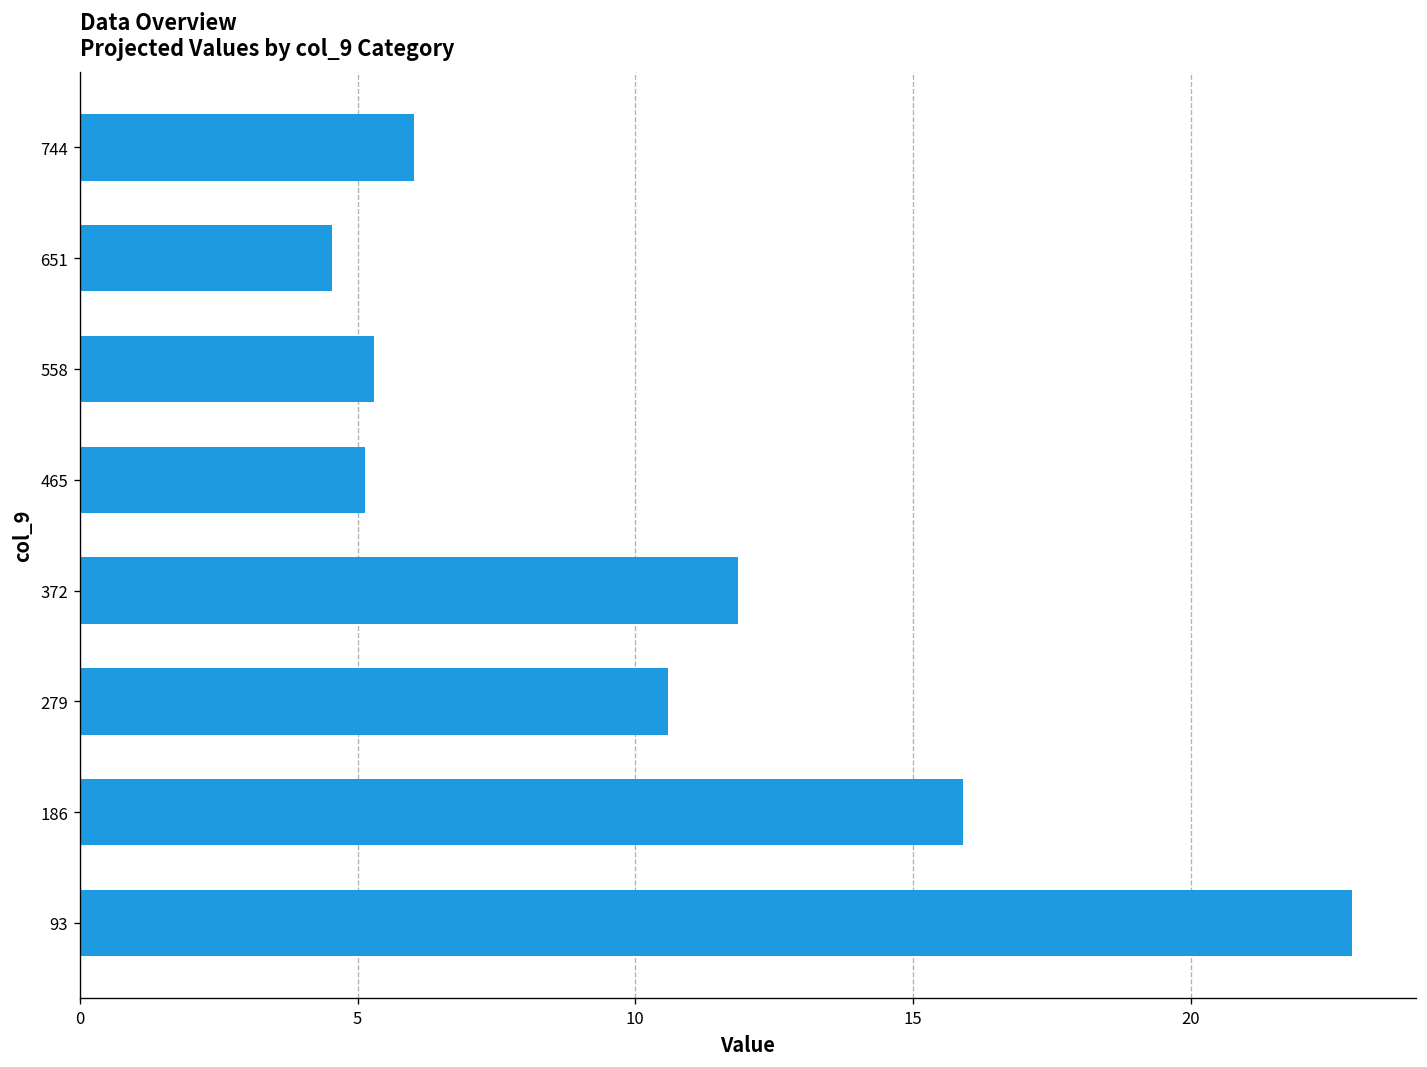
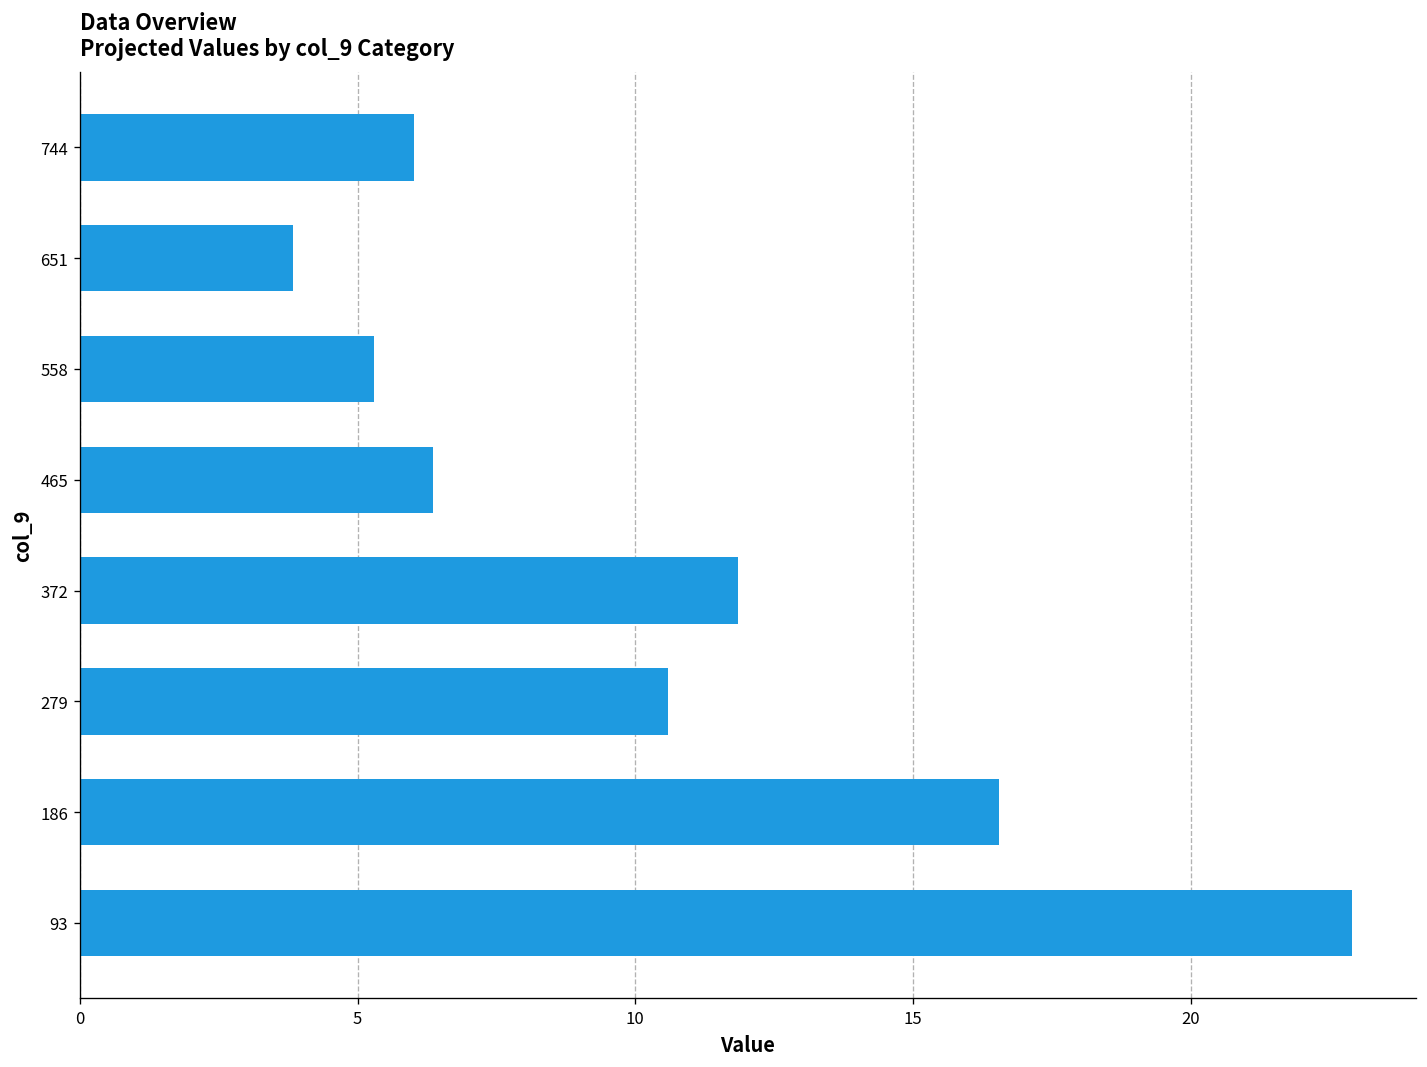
651: 4.5 -> 3.8
465: 5.1 -> 6.4
186: 15.9 -> 16.5
